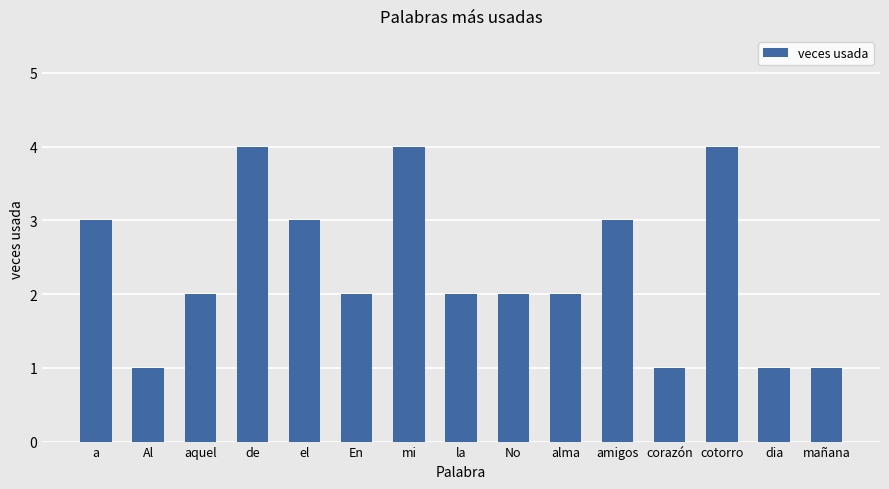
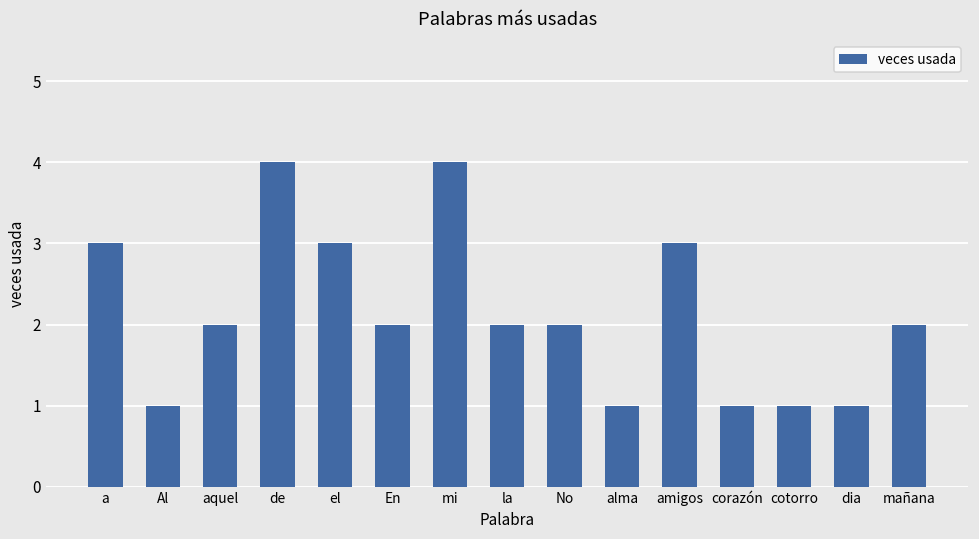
alma: 2 -> 1
cotorro: 4 -> 1
mañana: 1 -> 2
